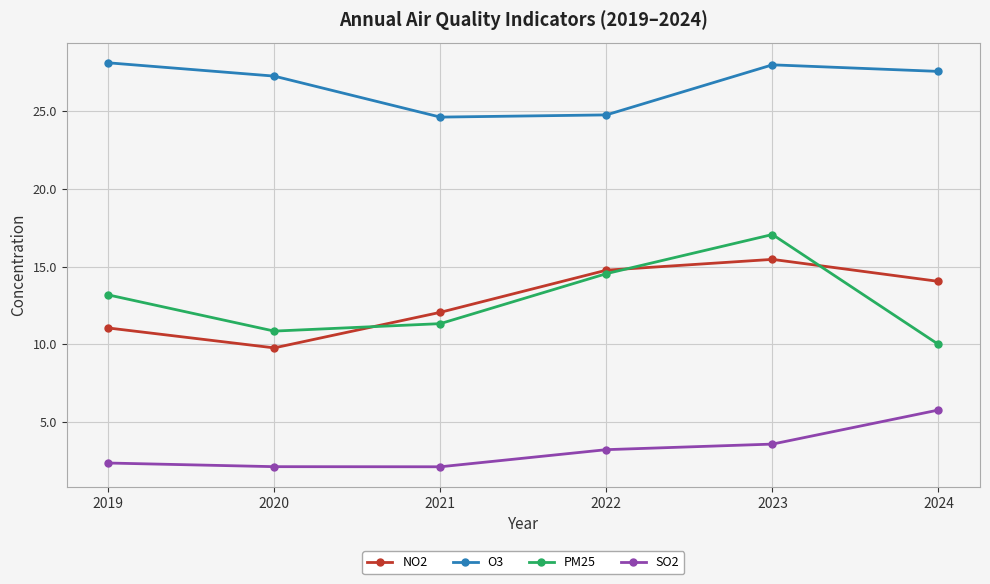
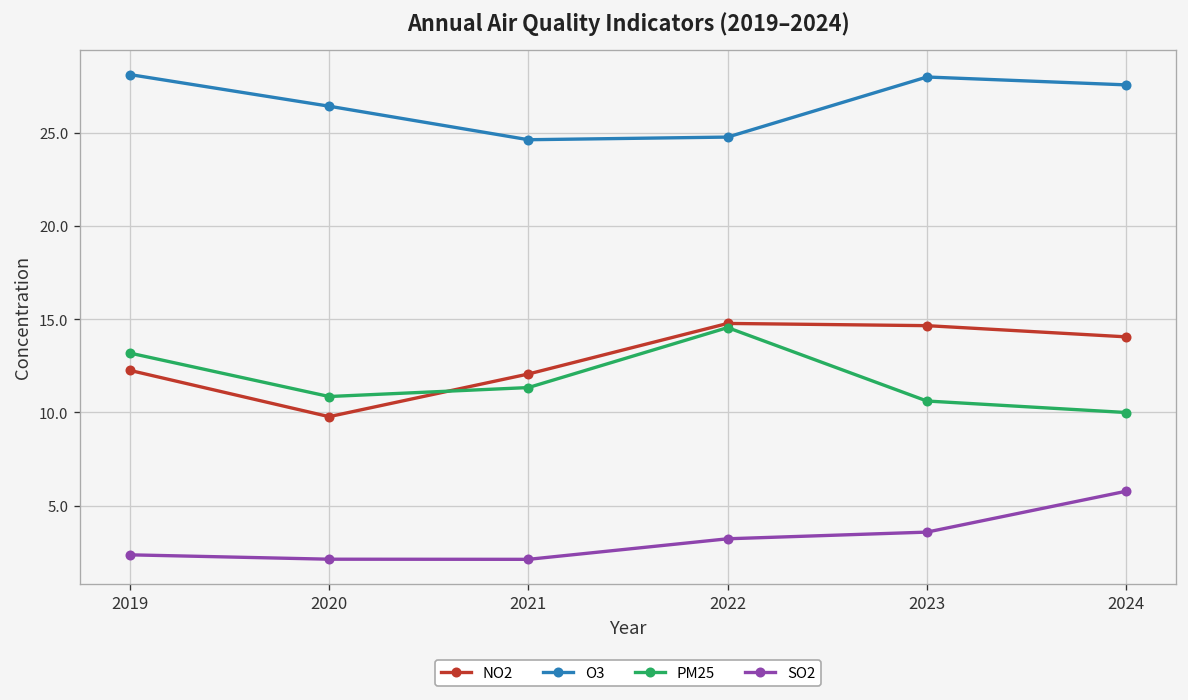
NO2, 2019: 11.1 -> 12.3
O3, 2020: 27.3 -> 26.4
NO2, 2023: 15.5 -> 14.7
PM25, 2023: 17.1 -> 10.6
